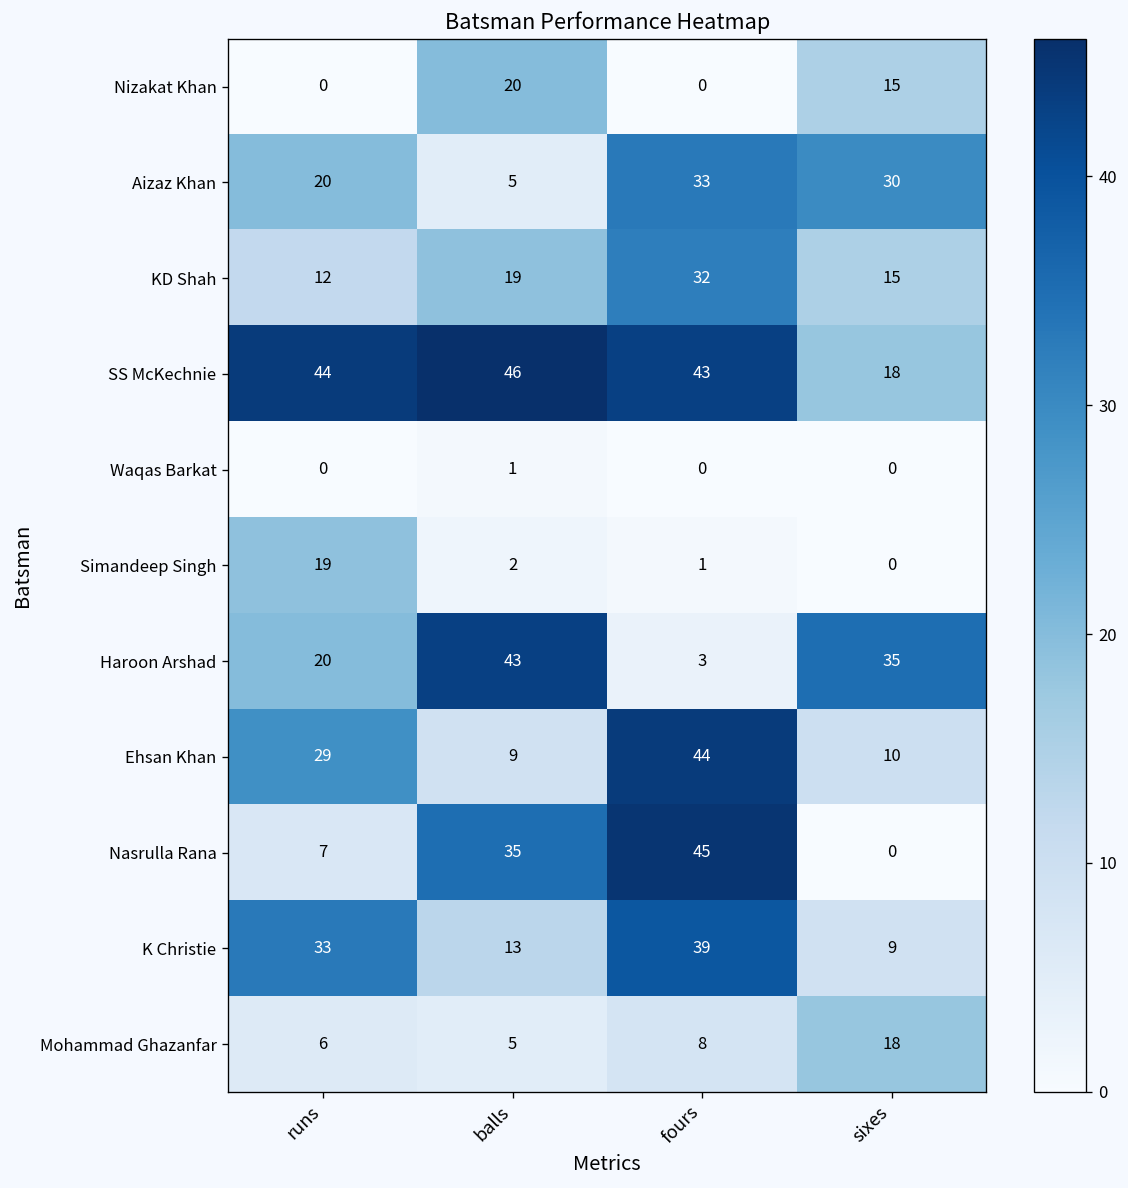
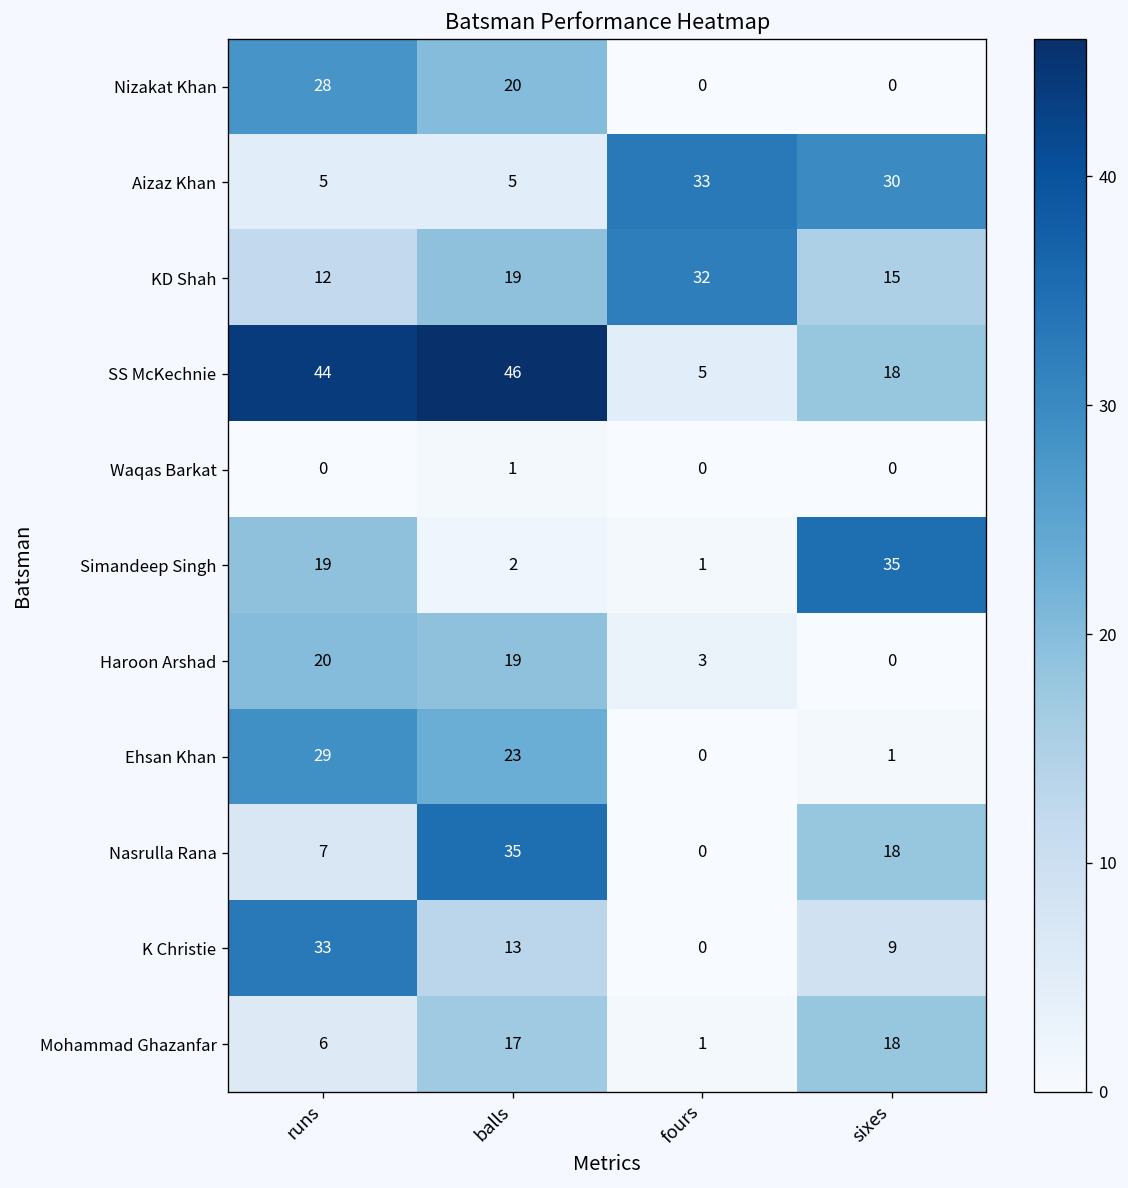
Nizakat Khan, runs: 0 -> 28
Nizakat Khan, sixes: 15 -> 0
Aizaz Khan, runs: 20 -> 5
SS McKechnie, fours: 43 -> 5
Simandeep Singh, sixes: 0 -> 35
Haroon Arshad, balls: 43 -> 19
Haroon Arshad, sixes: 35 -> 0
Ehsan Khan, balls: 9 -> 23
Ehsan Khan, fours: 44 -> 0
Ehsan Khan, sixes: 10 -> 1
Nasrulla Rana, fours: 45 -> 0
Nasrulla Rana, sixes: 0 -> 18
K Christie, fours: 39 -> 0
Mohammad Ghazanfar, balls: 5 -> 17
Mohammad Ghazanfar, fours: 8 -> 1
